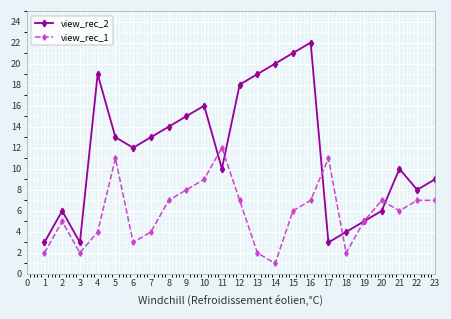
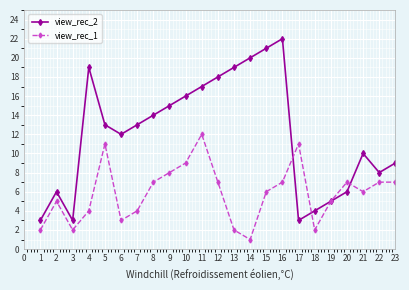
view_rec_2, 11: 10 -> 17
